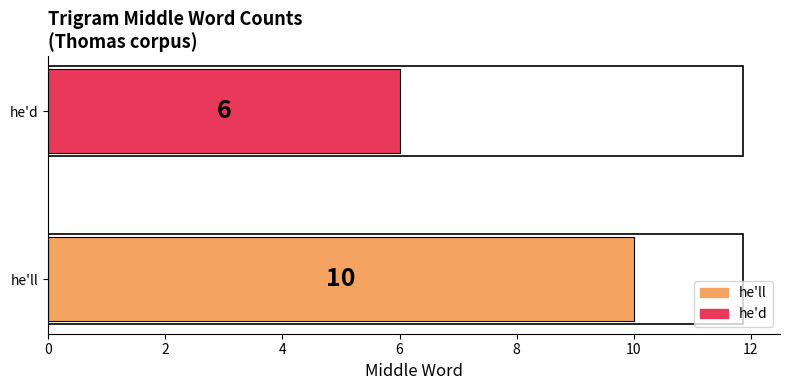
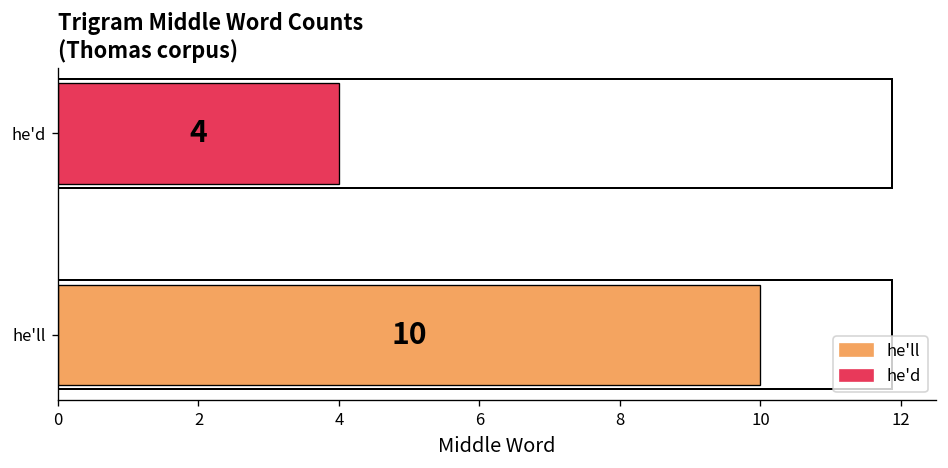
he'd: 6 -> 4
